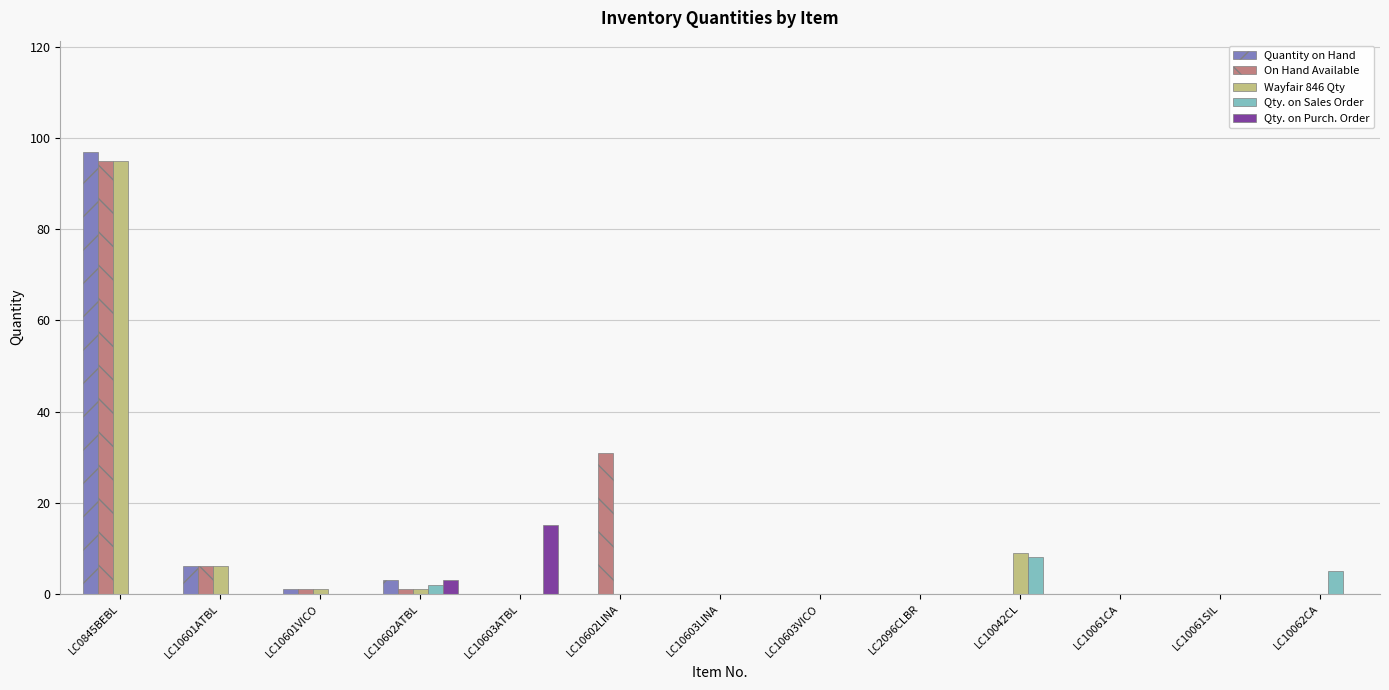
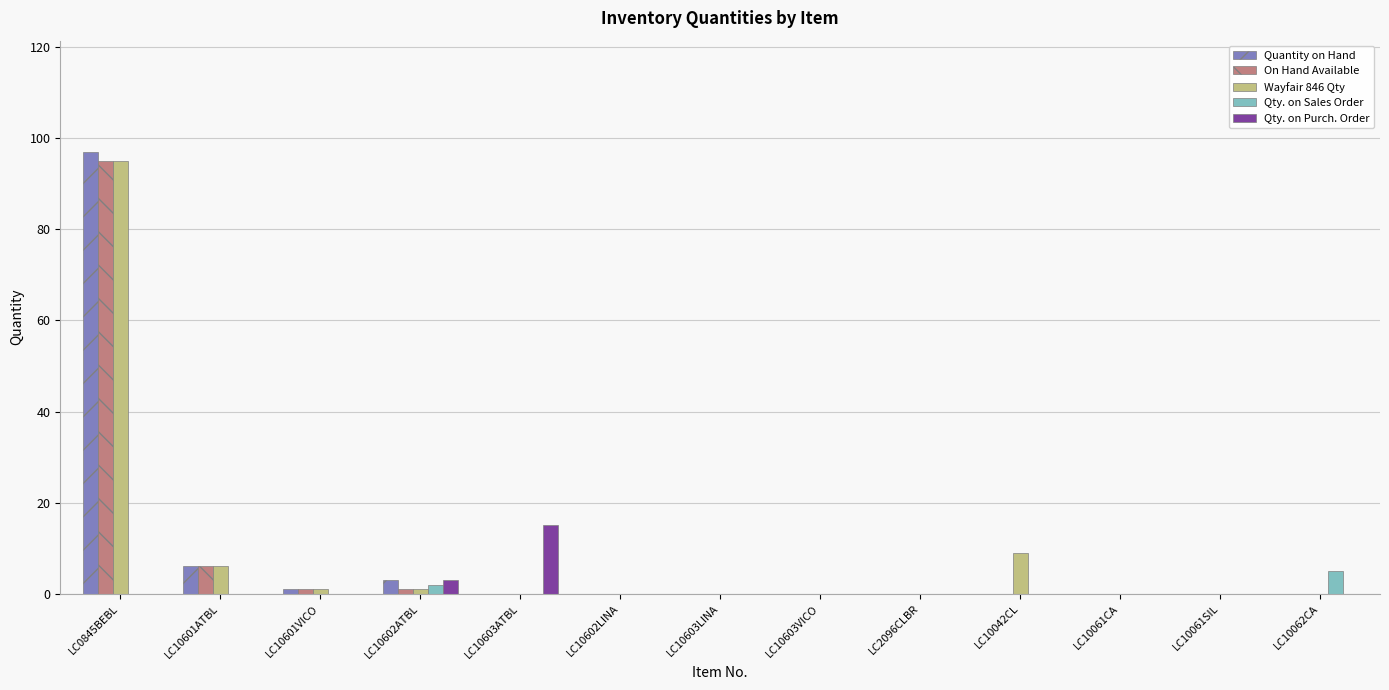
On Hand Available, LC10602LINA: 31 -> 0
Qty. on Sales Order, LC10042CL: 8 -> 0
